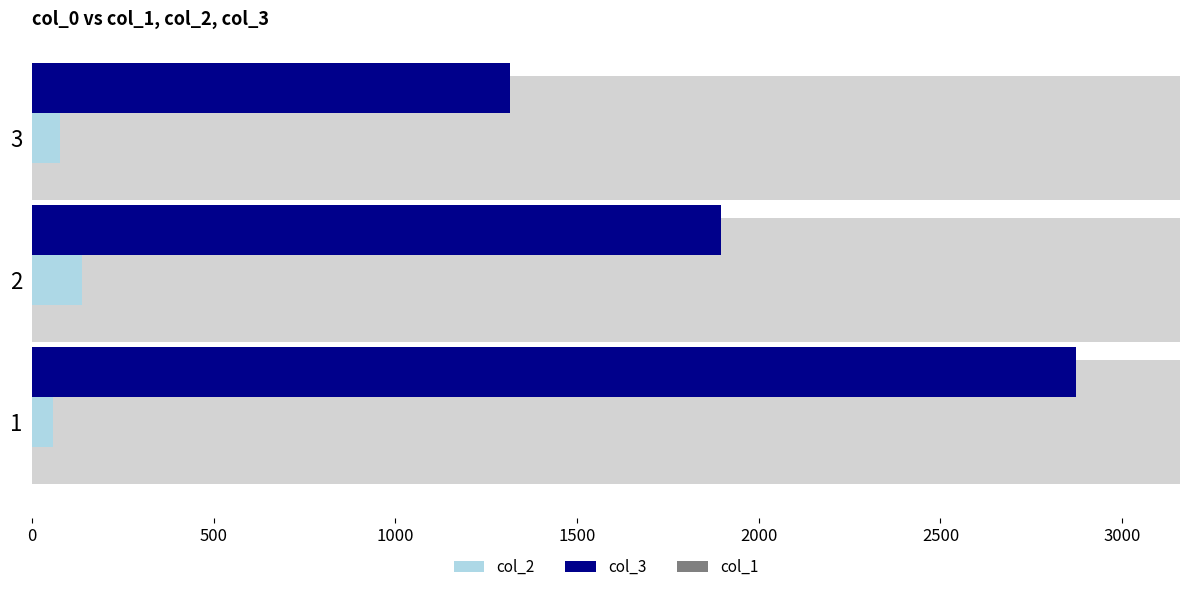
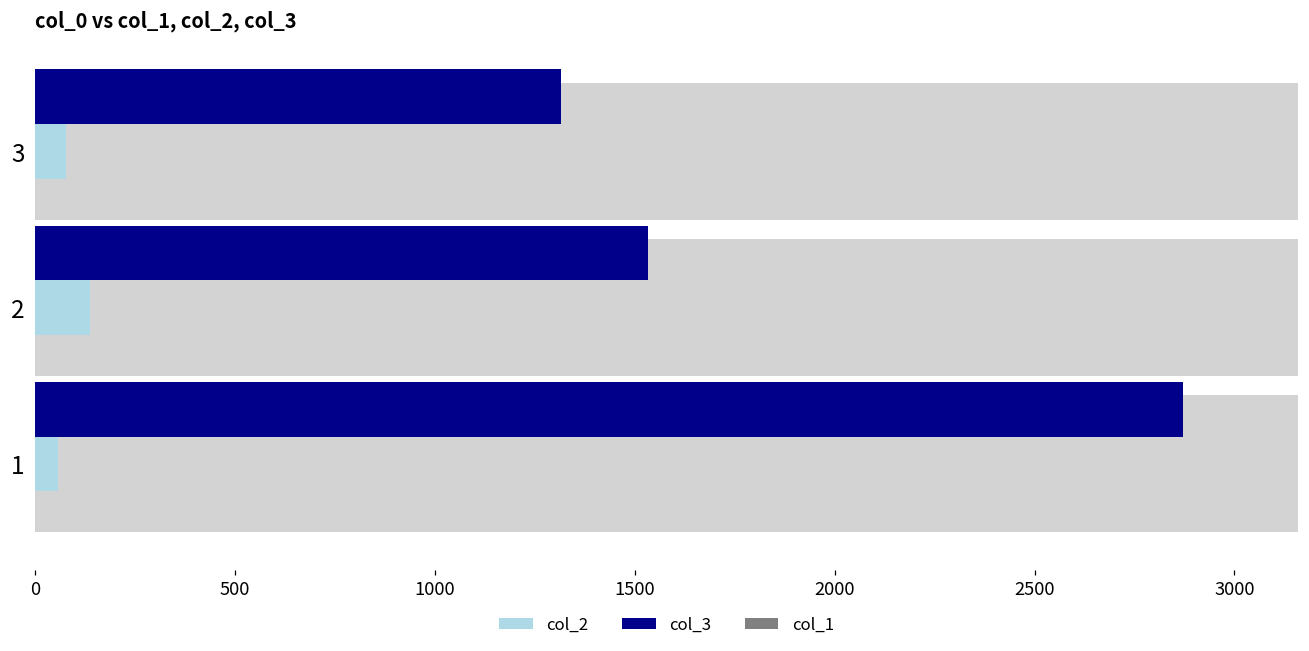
col_3, 2: 1900 -> 1530
